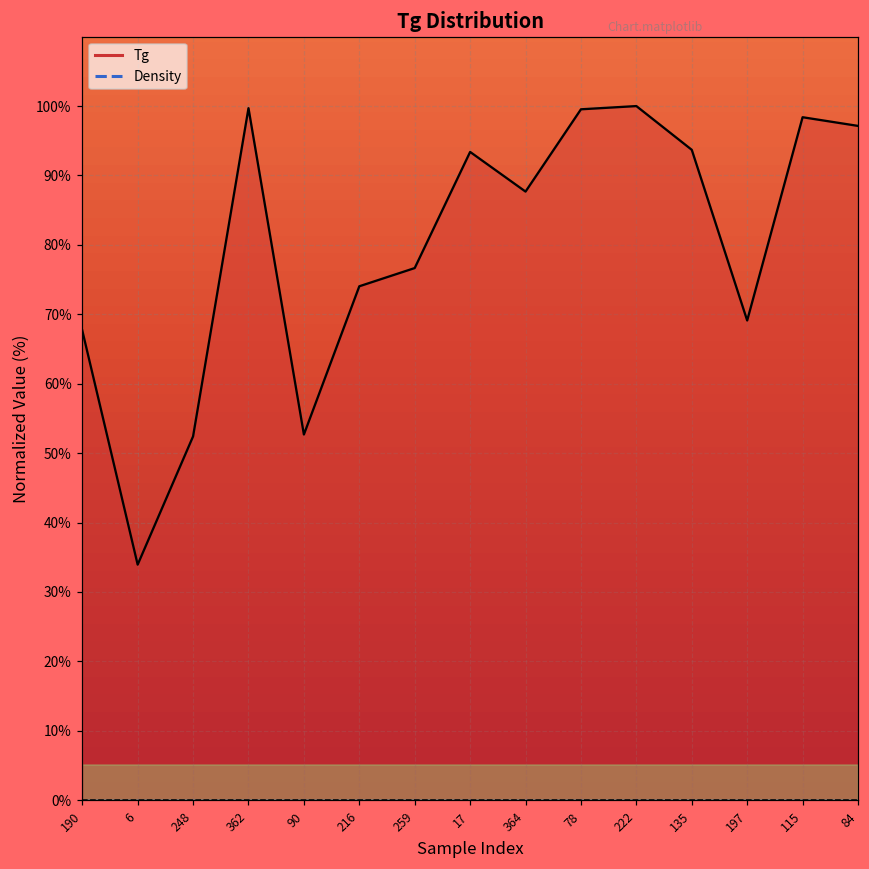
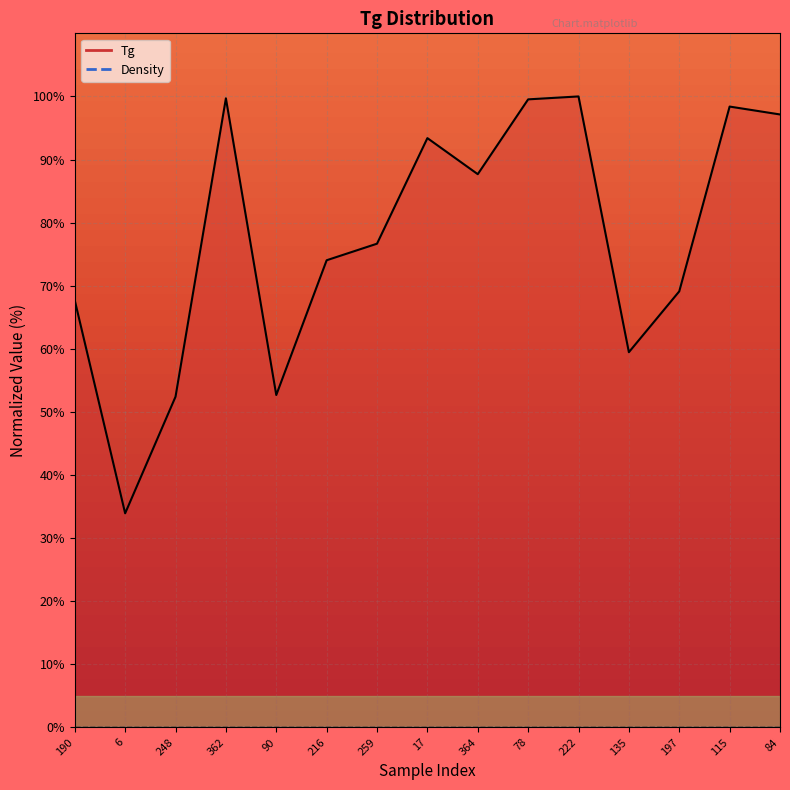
Tg, 135: 94% -> 59%
